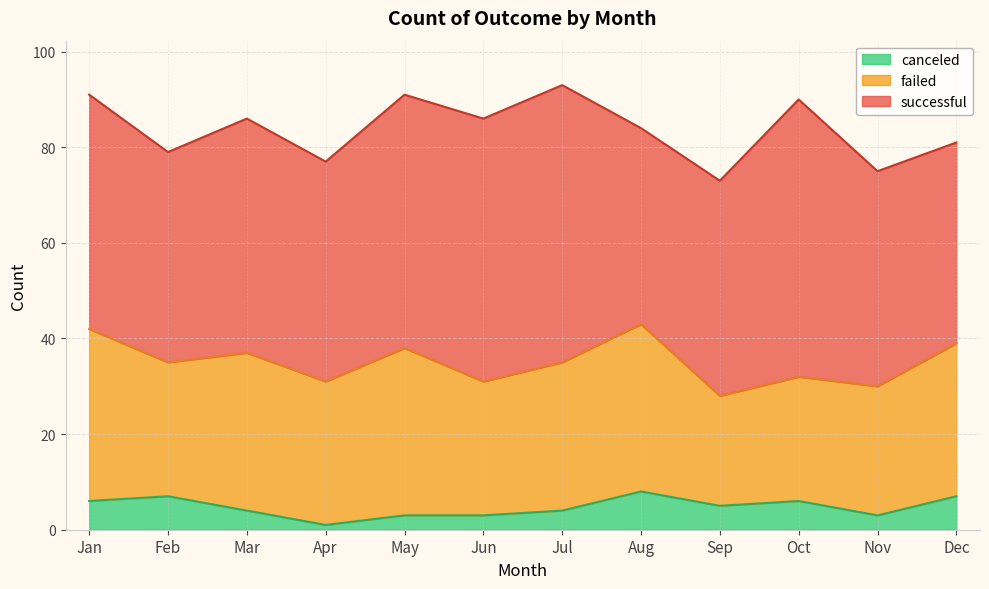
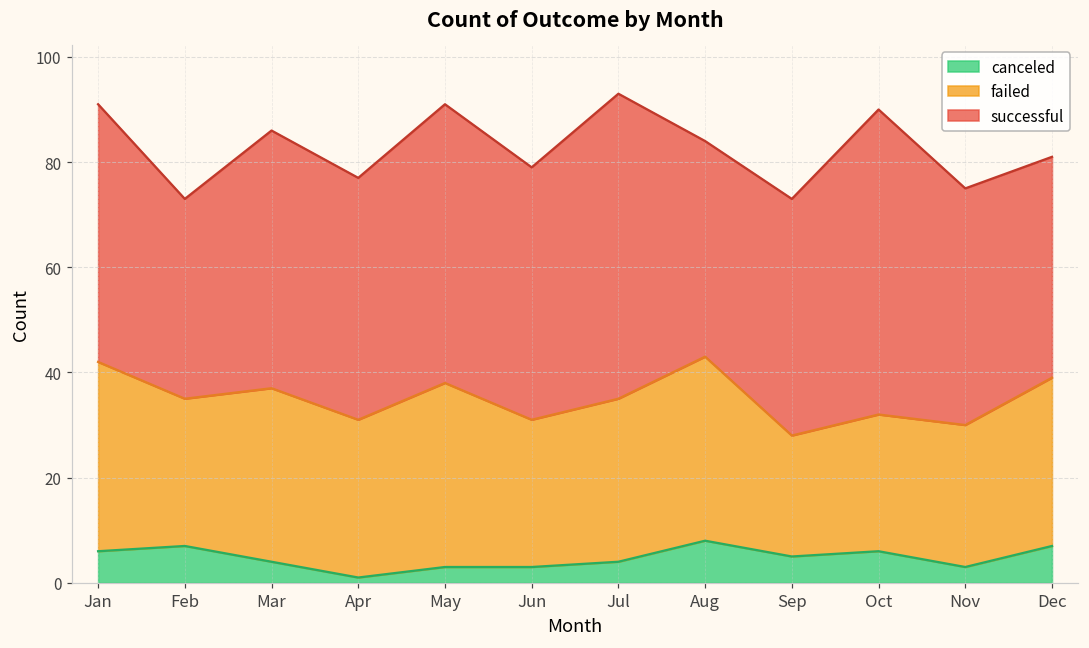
successful, Feb: 44 -> 38
successful, Jun: 55 -> 48
